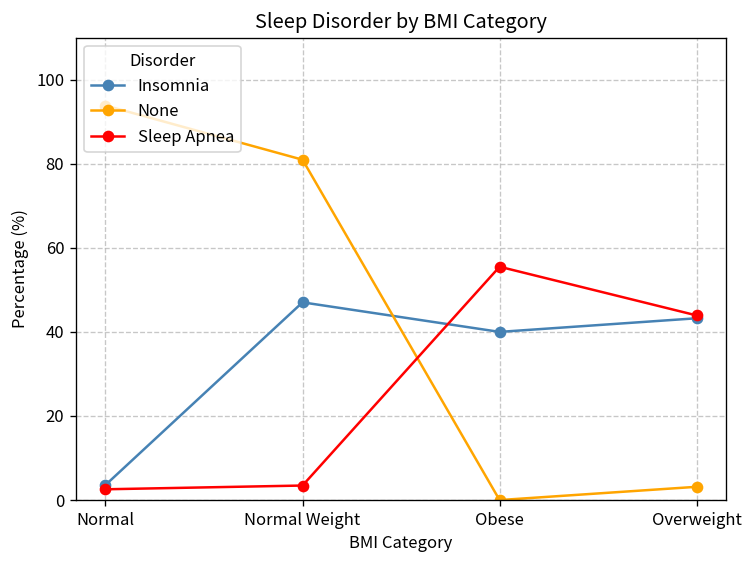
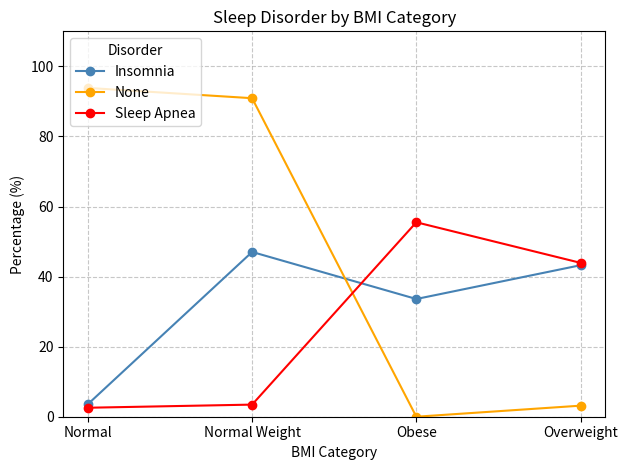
None, Normal Weight: 81 -> 91
Insomnia, Obese: 40 -> 34
